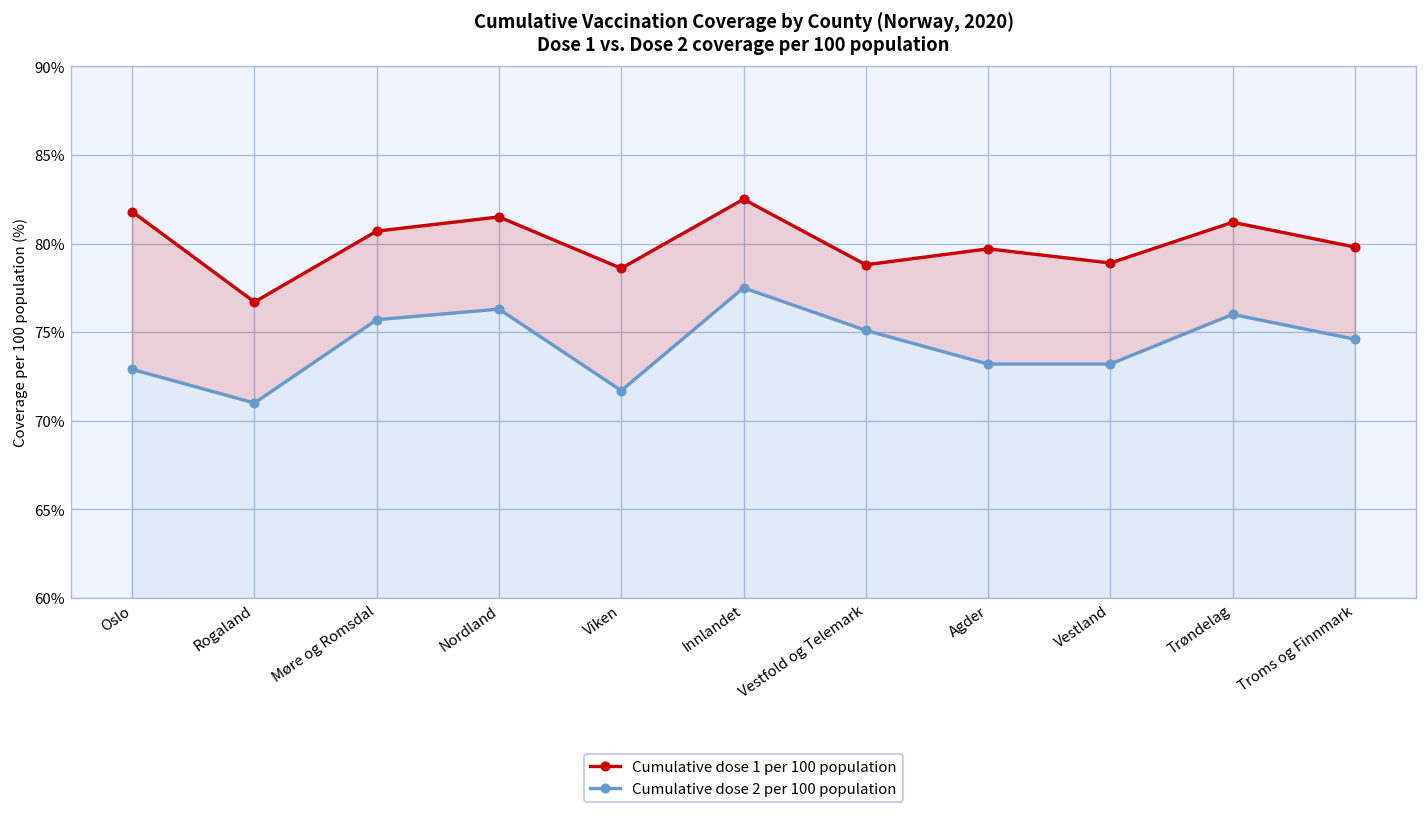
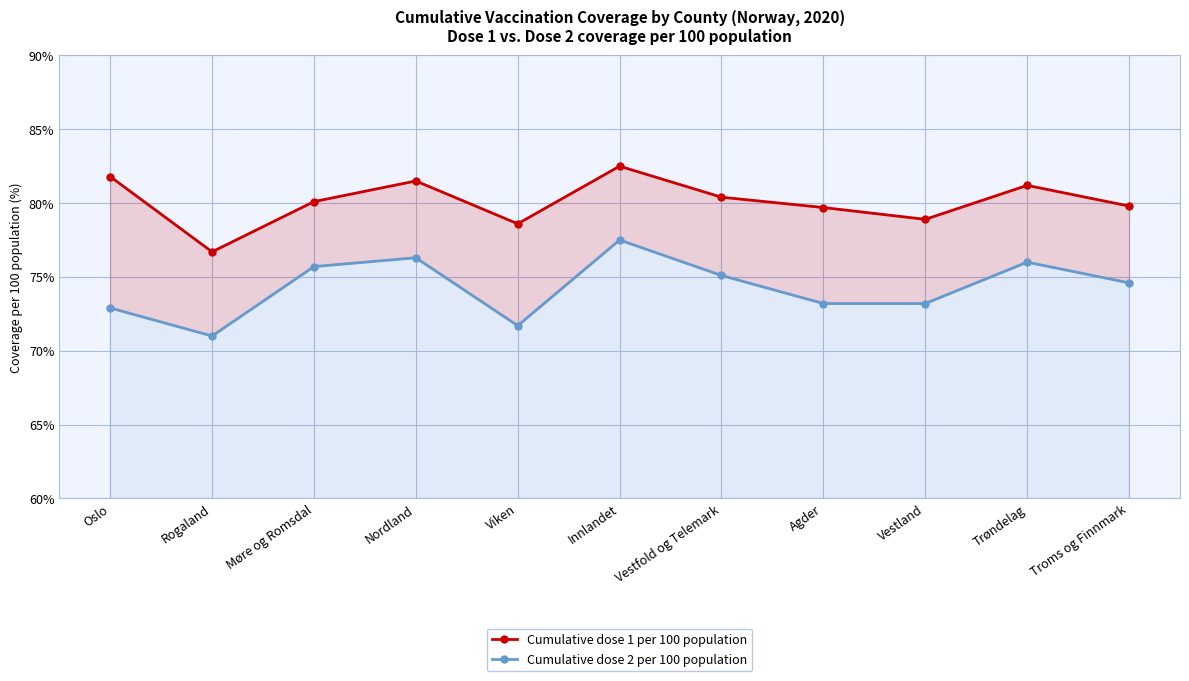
Cumulative dose 1 per 100 population, Møre og Romsdal: 80.7% -> 80.1%
Cumulative dose 1 per 100 population, Vestfold og Telemark: 78.8% -> 80.4%
